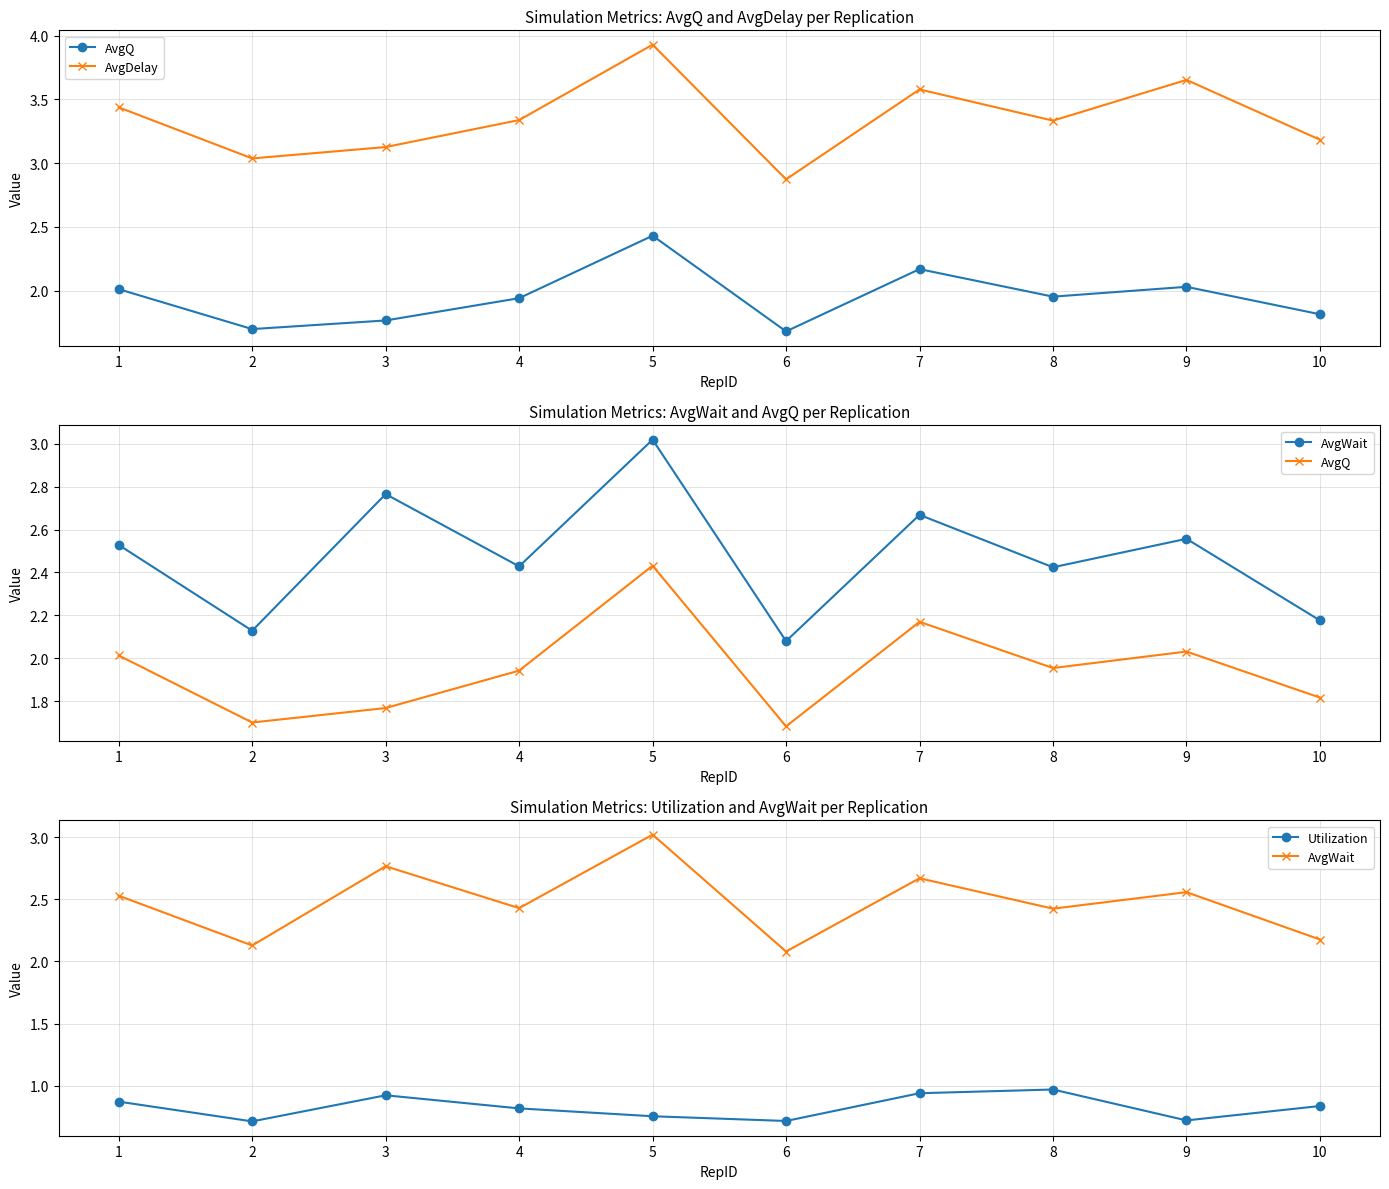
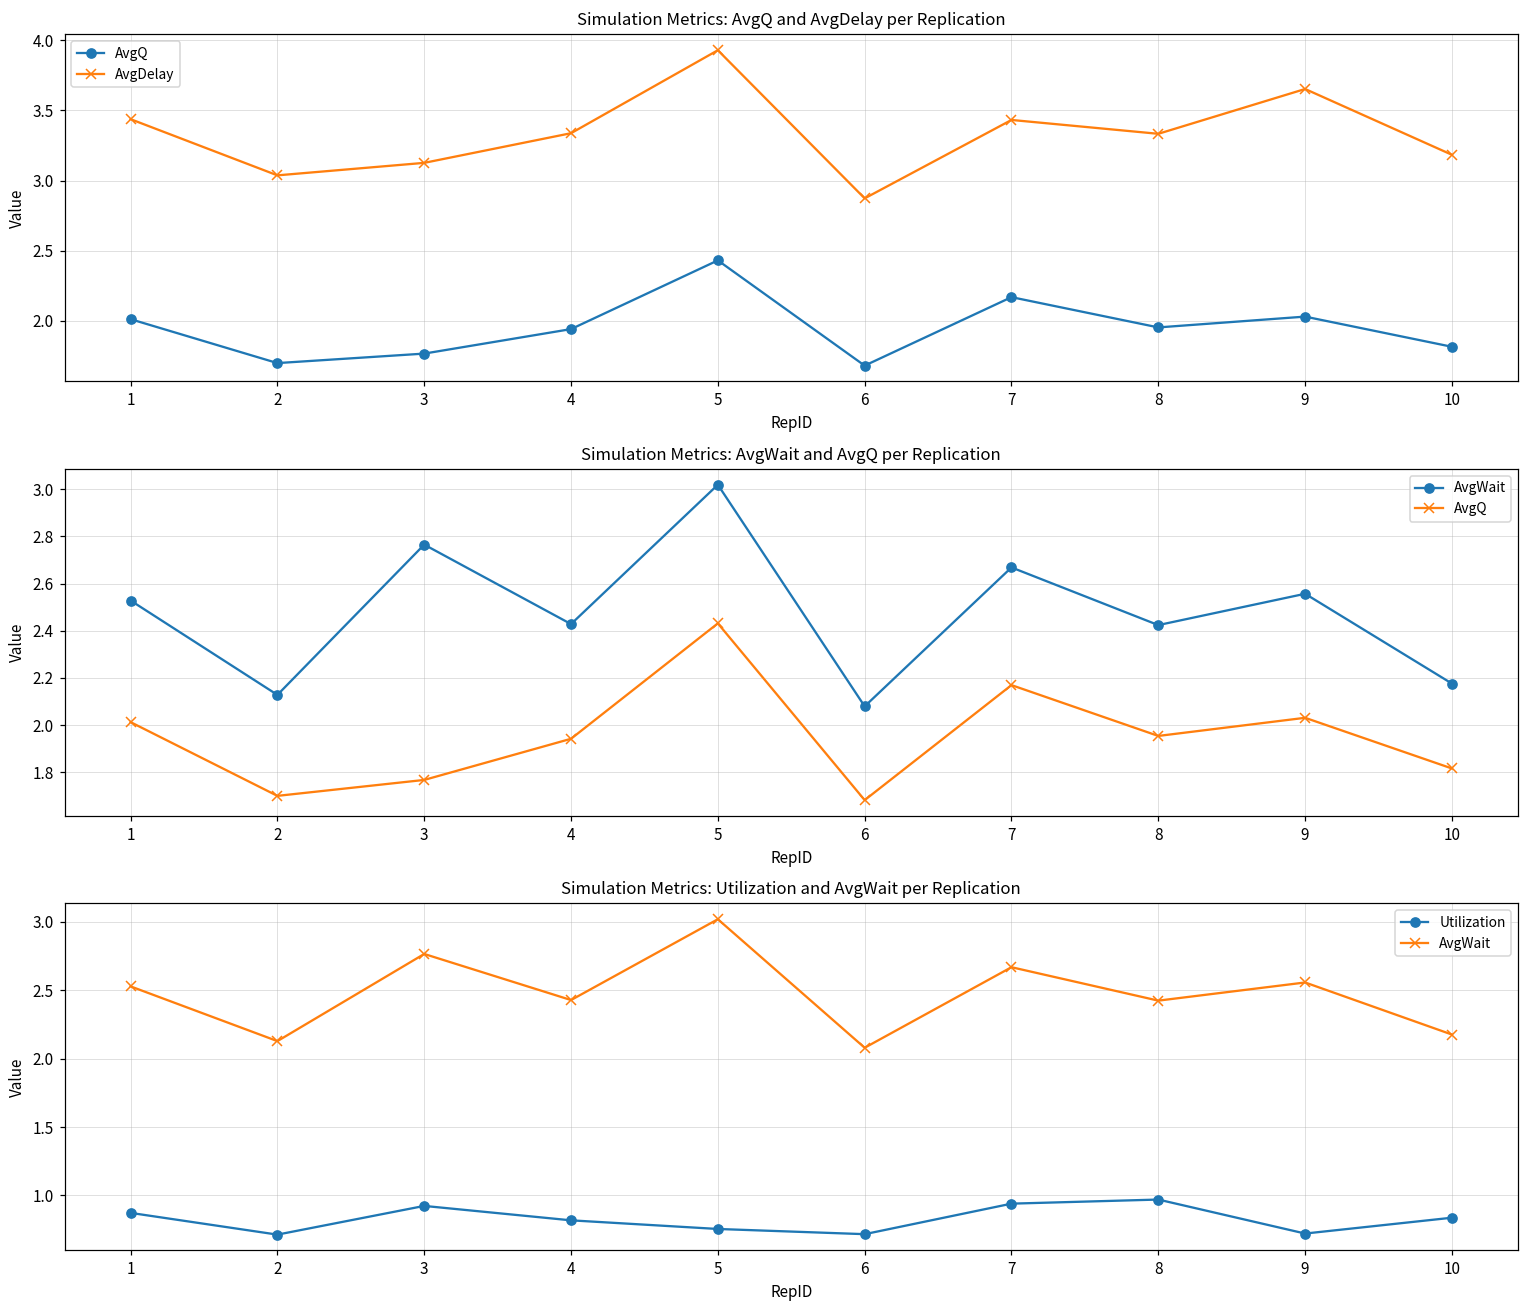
Simulation Metrics: AvgQ and AvgDelay per Replication, AvgDelay, 7: 3.58 -> 3.43
